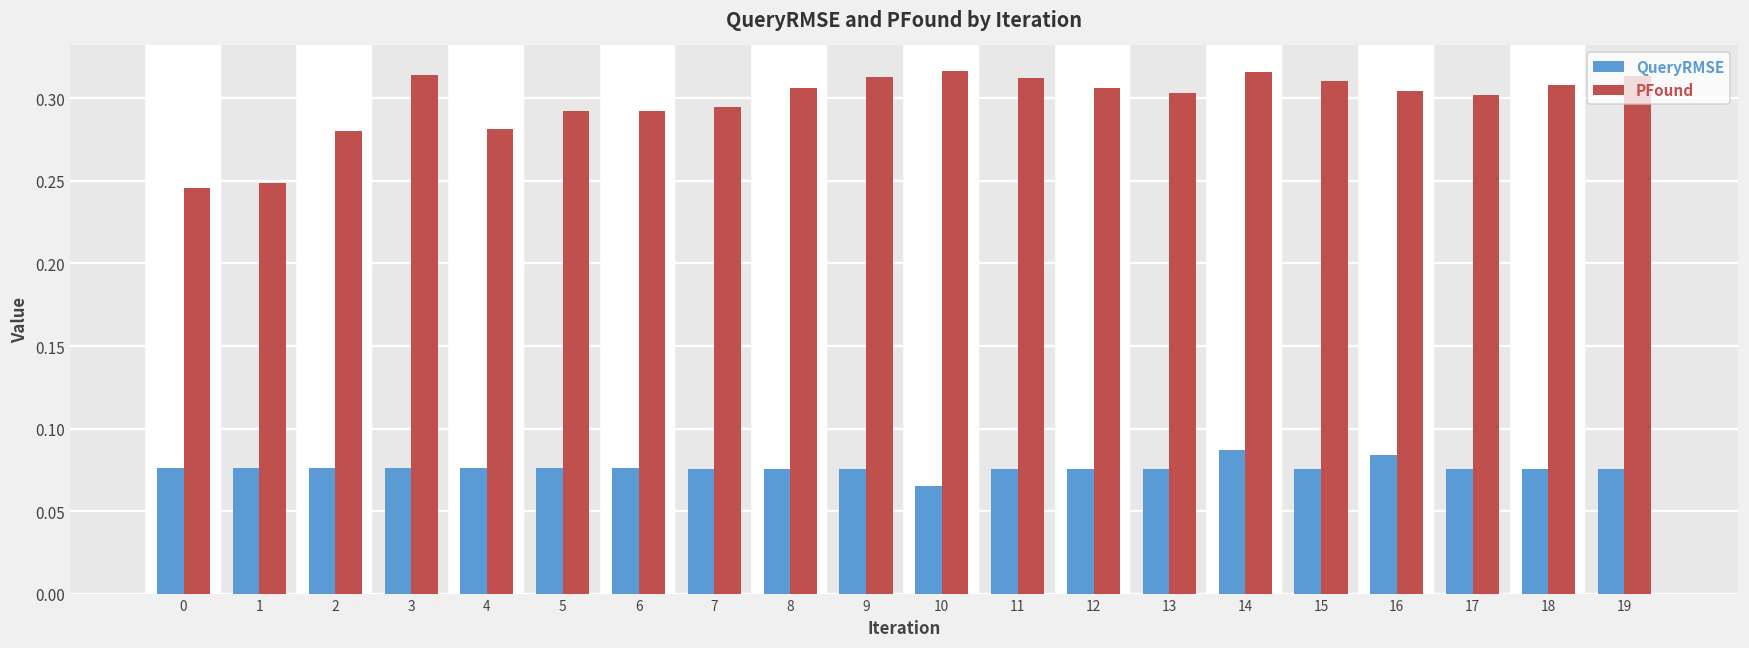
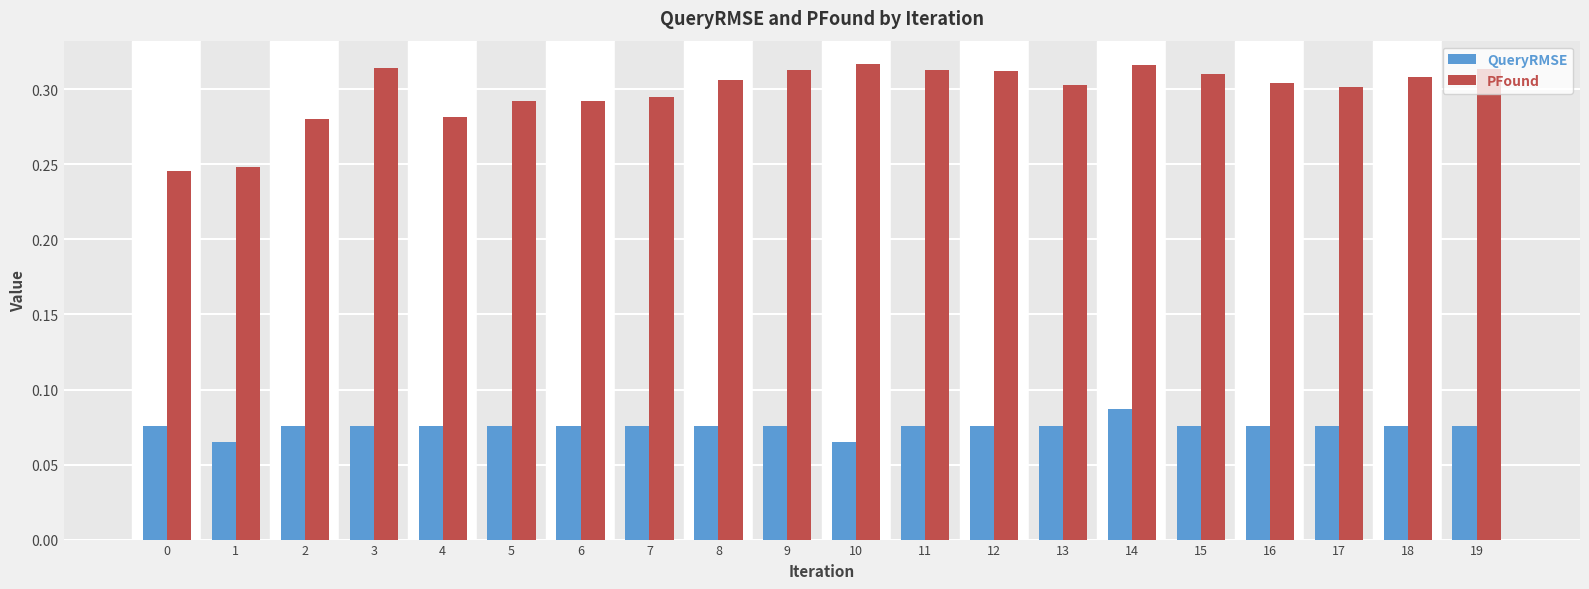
QueryRMSE, 1: 0.076 -> 0.065
PFound, 12: 0.306 -> 0.312
QueryRMSE, 16: 0.084 -> 0.075
